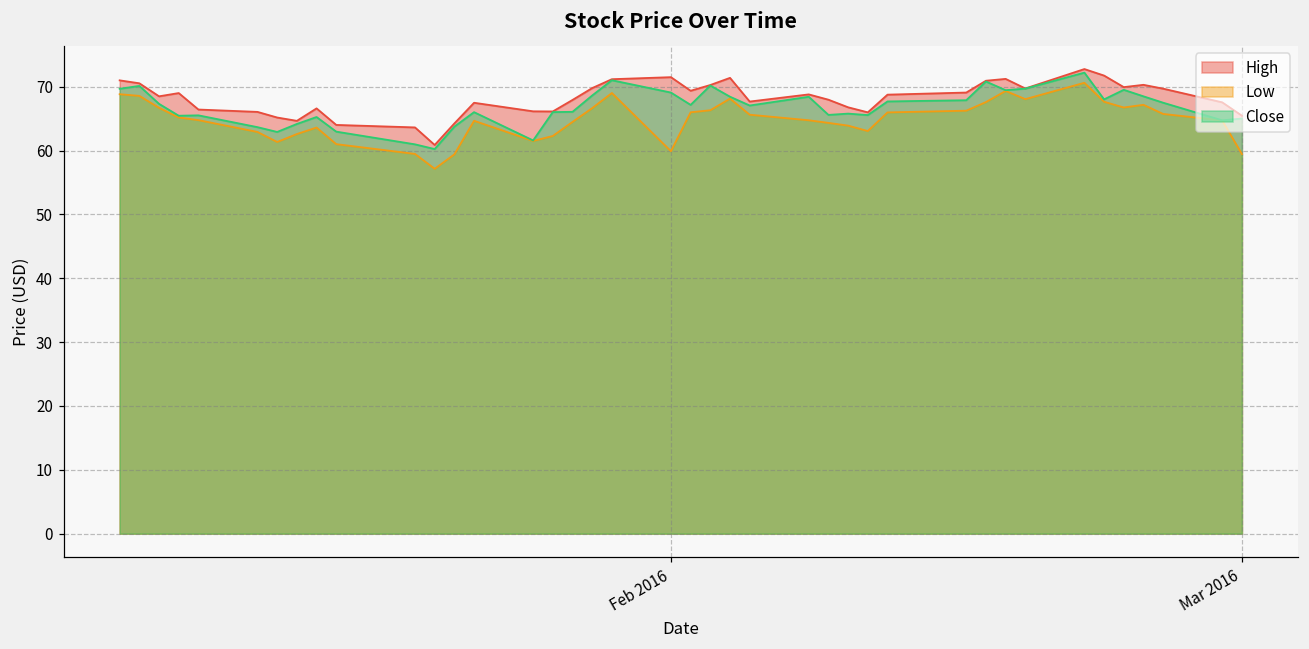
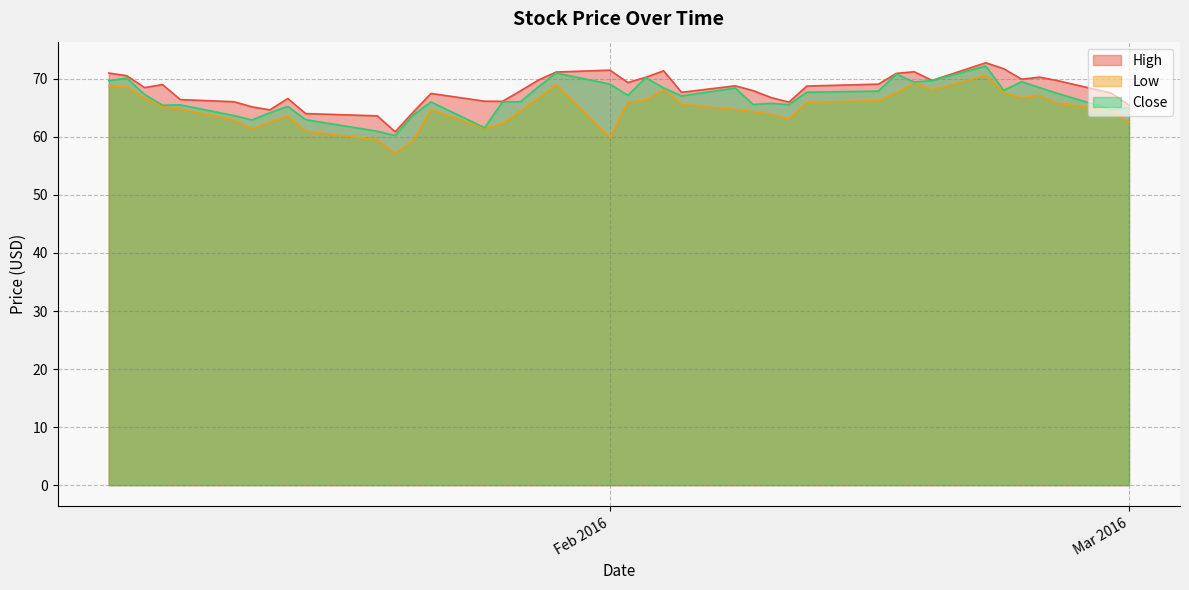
Low, Mar 2016: 59 -> 63
